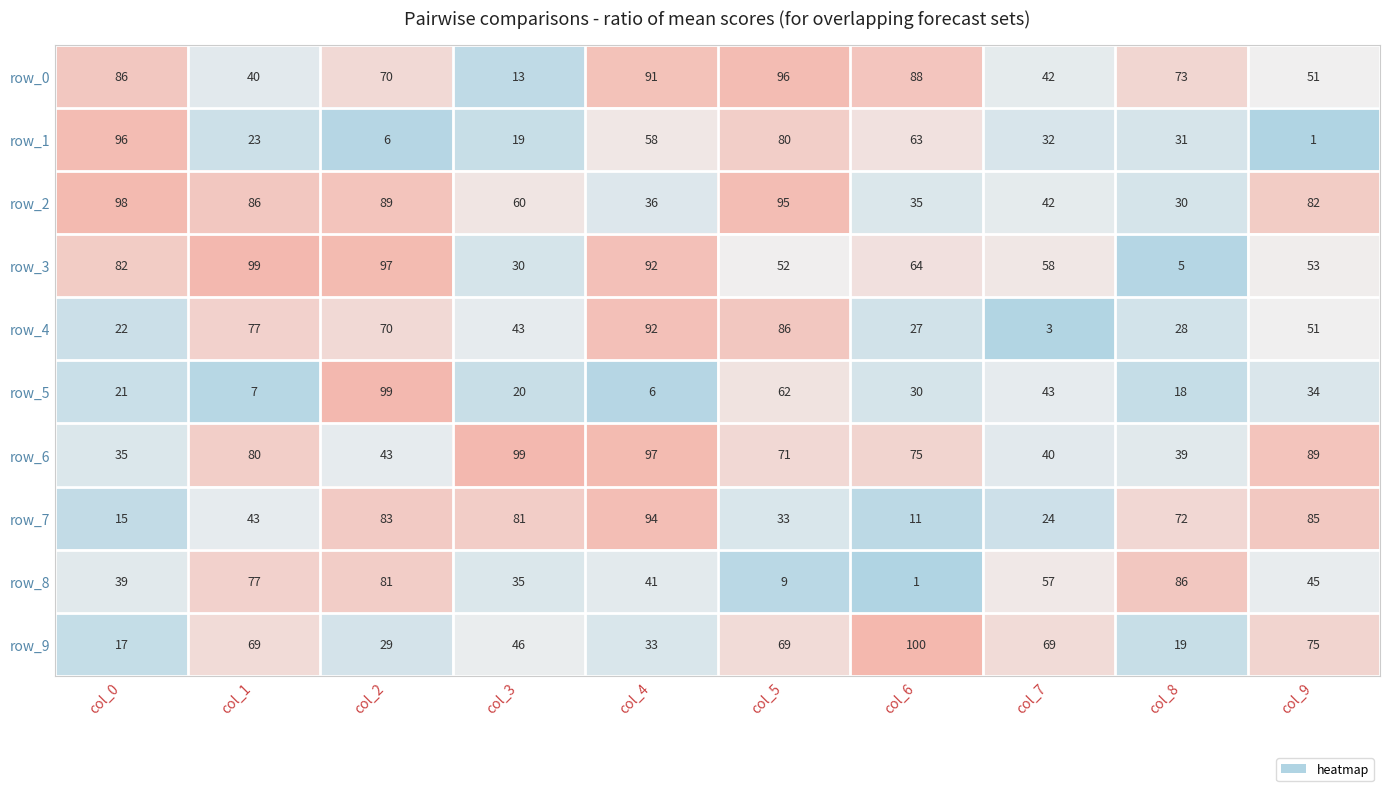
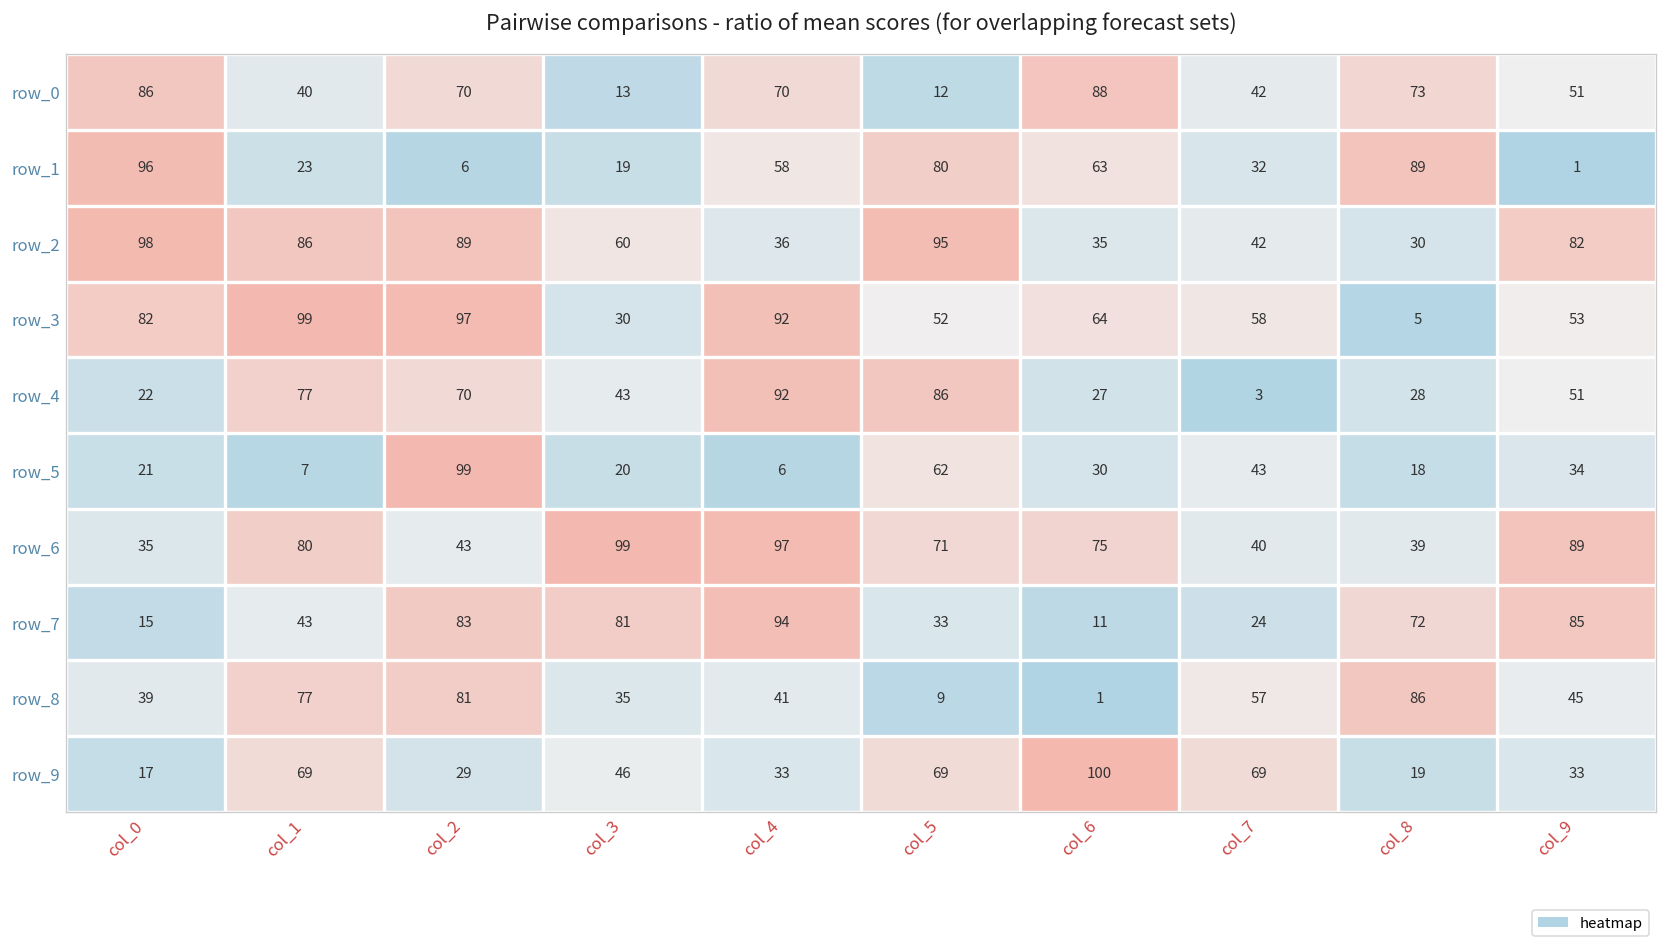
row_0, col_4: 91 -> 70
row_0, col_5: 96 -> 12
row_1, col_8: 31 -> 89
row_9, col_9: 75 -> 33
